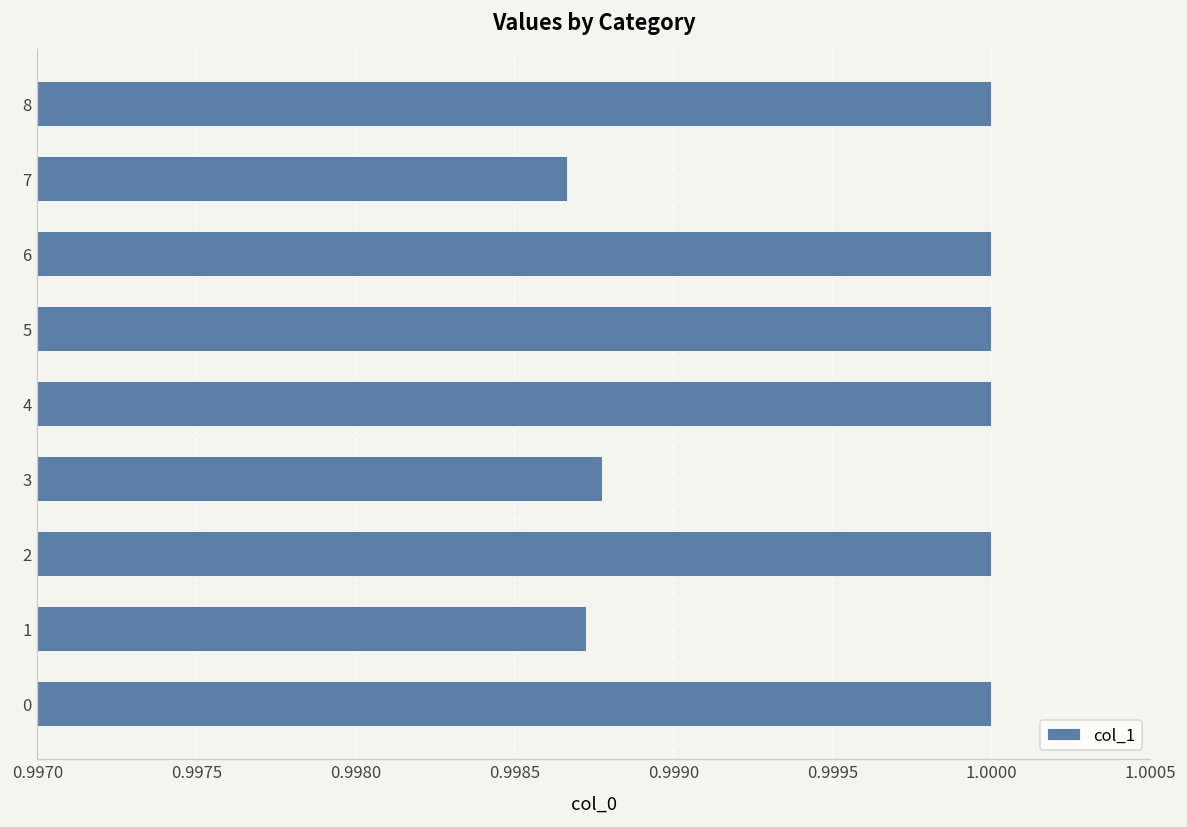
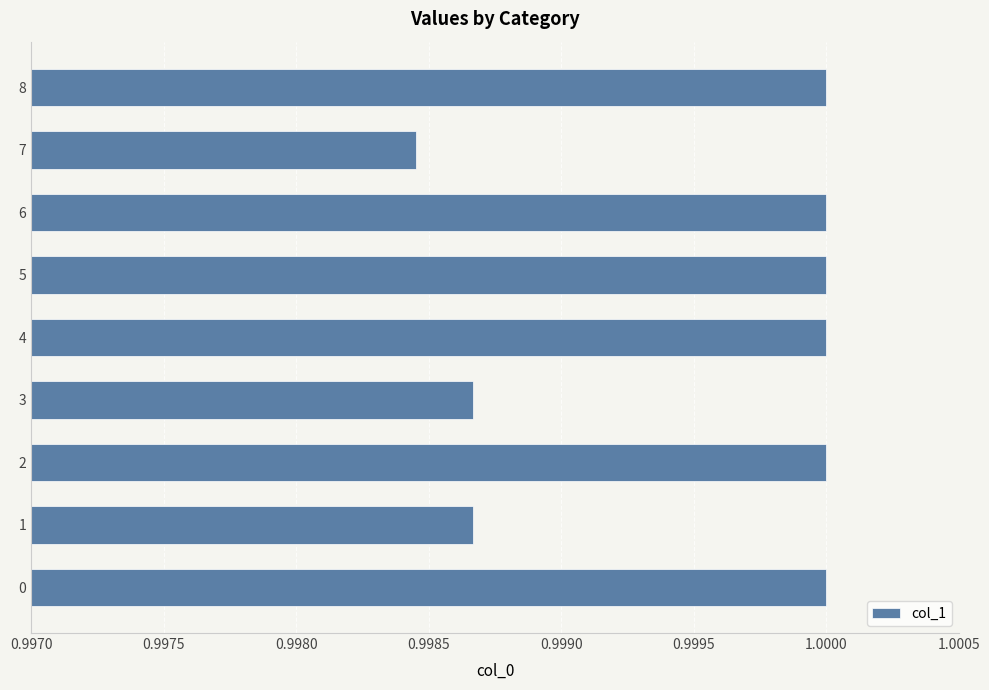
7: 0.99867 -> 0.99845
3: 0.99878 -> 0.99867
1: 0.99872 -> 0.99867
